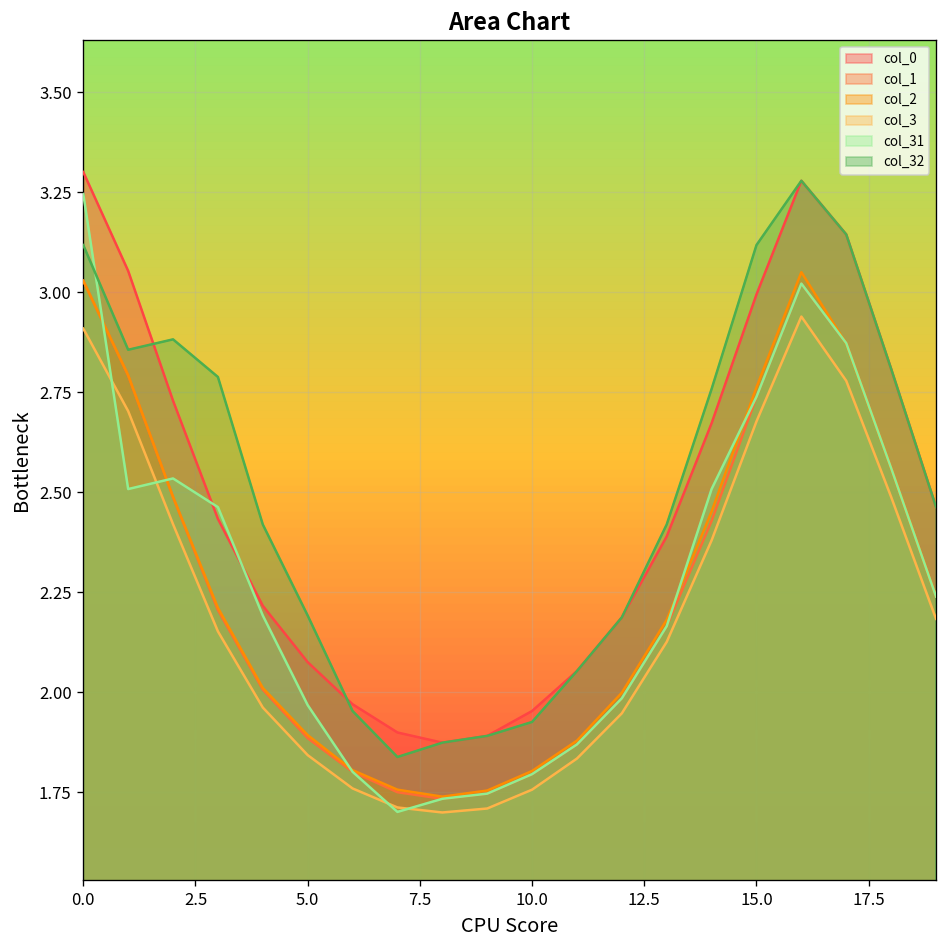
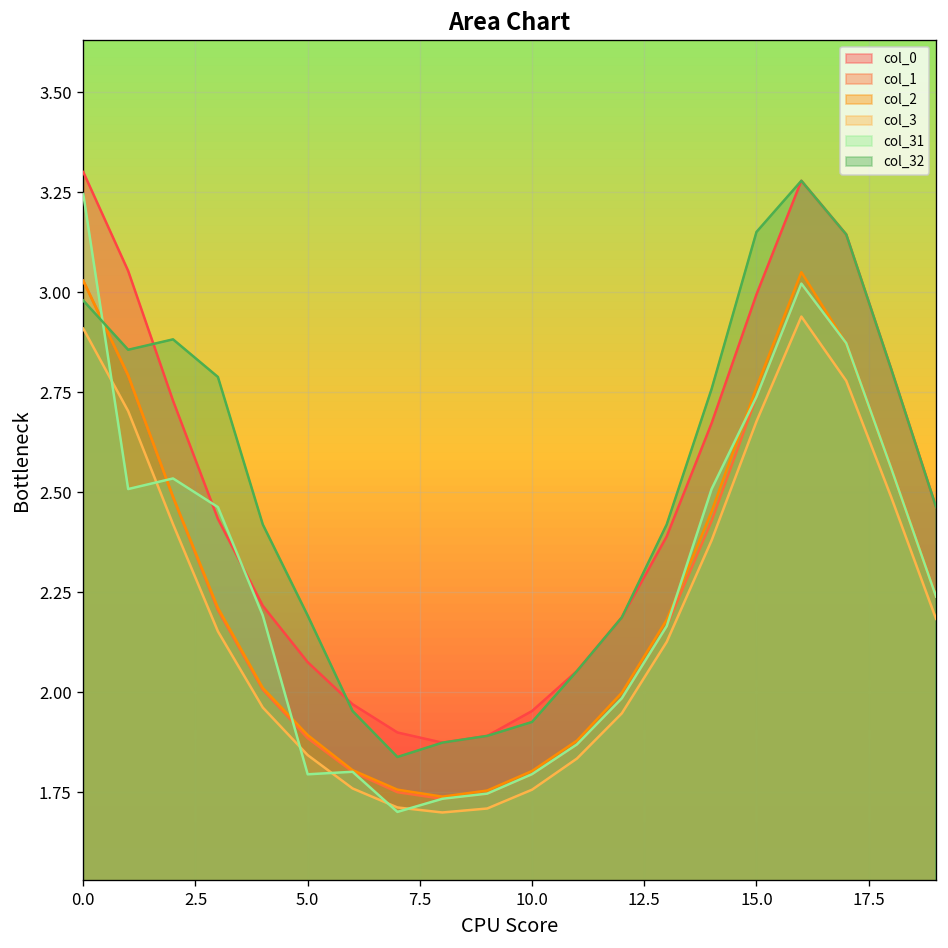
col_32, 0.0: 3.12 -> 2.98
col_31, 5.0: 1.97 -> 1.80
col_32, 15.0: 3.12 -> 3.15
